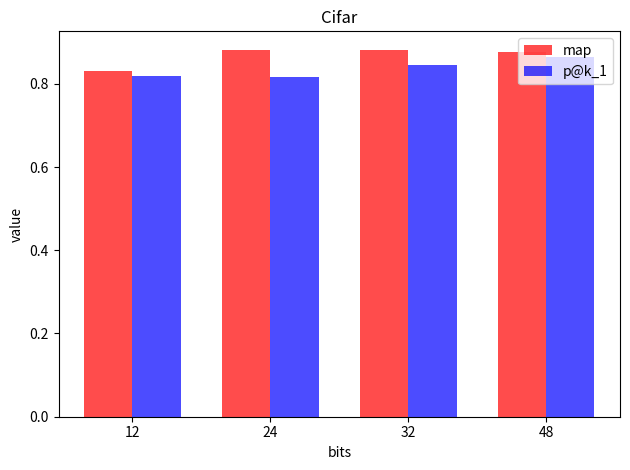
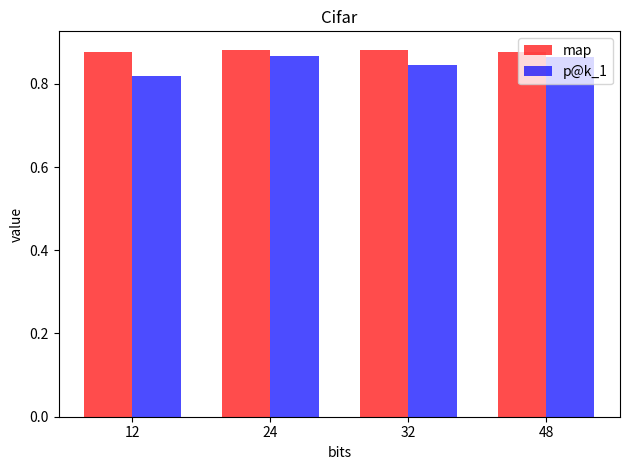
map, 12: 0.83 -> 0.88
p@k_1, 24: 0.82 -> 0.87
